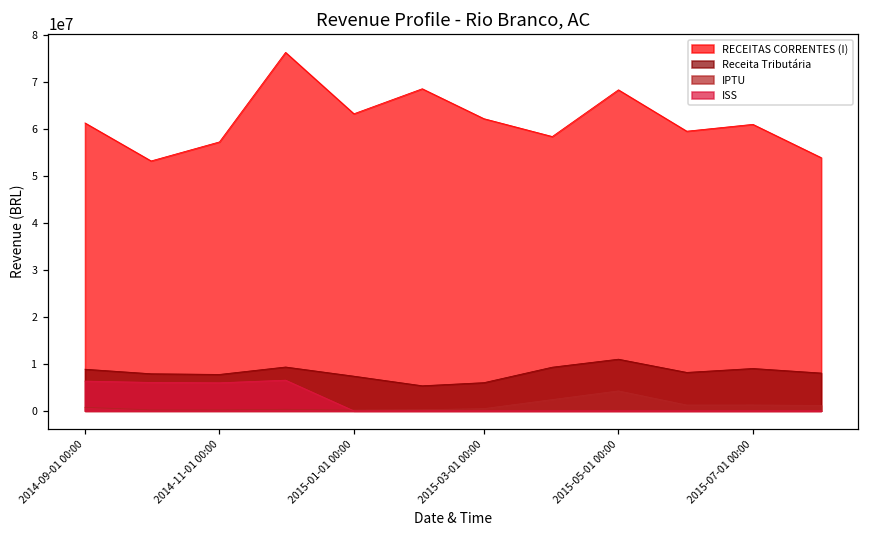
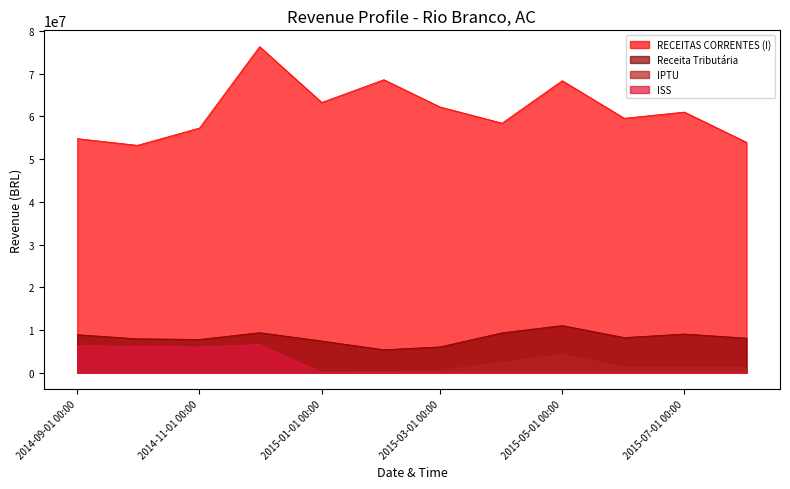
RECEITAS CORRENTES (I), 2014-09-01 00:00: 61000000 -> 55000000
